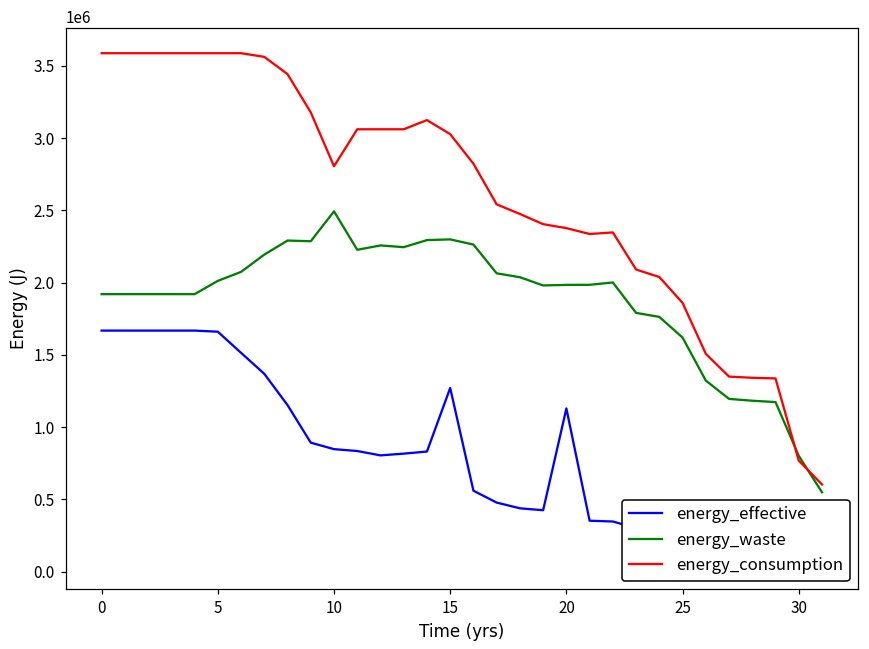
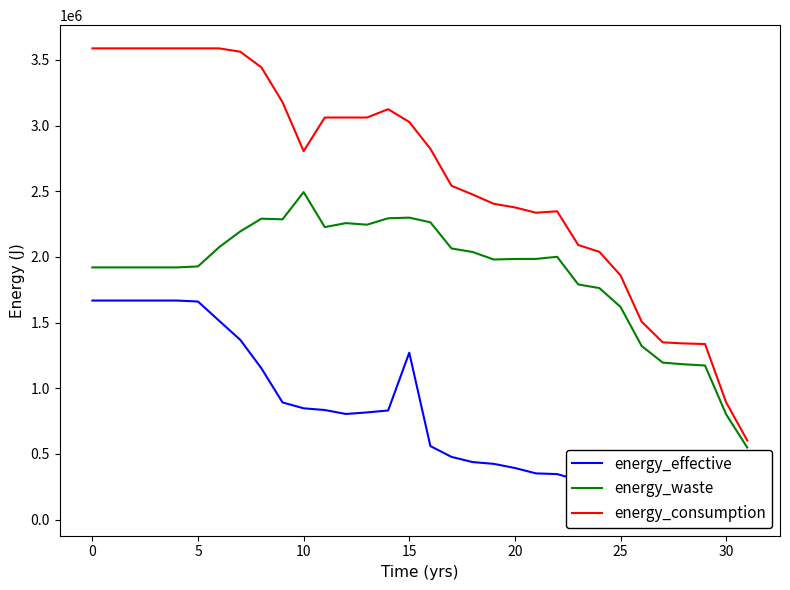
energy_waste, 5: 2010000 -> 1930000
energy_effective, 20: 1130000 -> 390000
energy_consumption, 30: 770000 -> 890000
